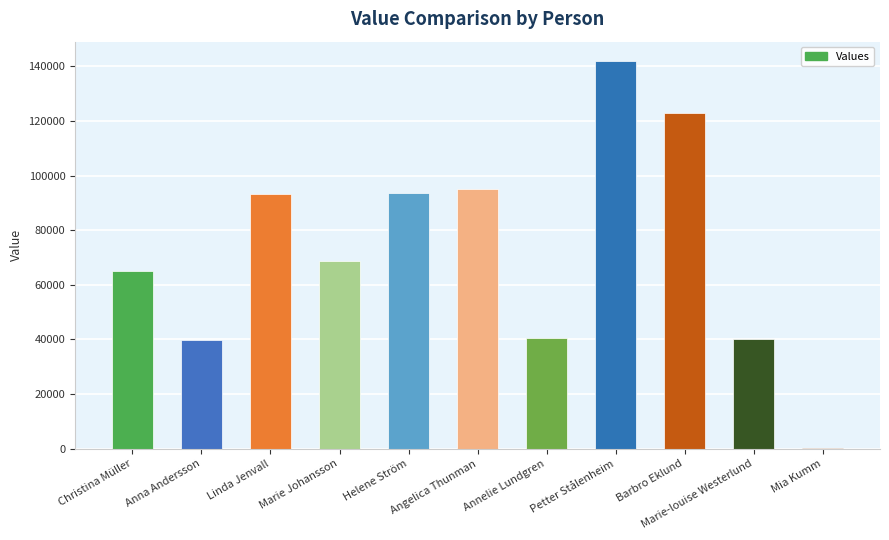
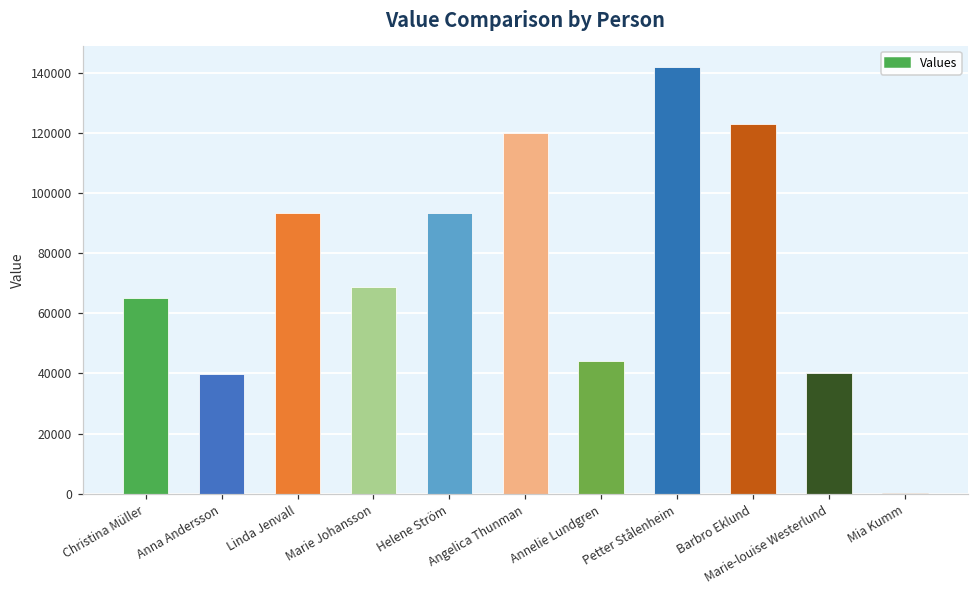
Angelica Thunman: 95000 -> 120000
Annelie Lundgren: 41000 -> 44000
